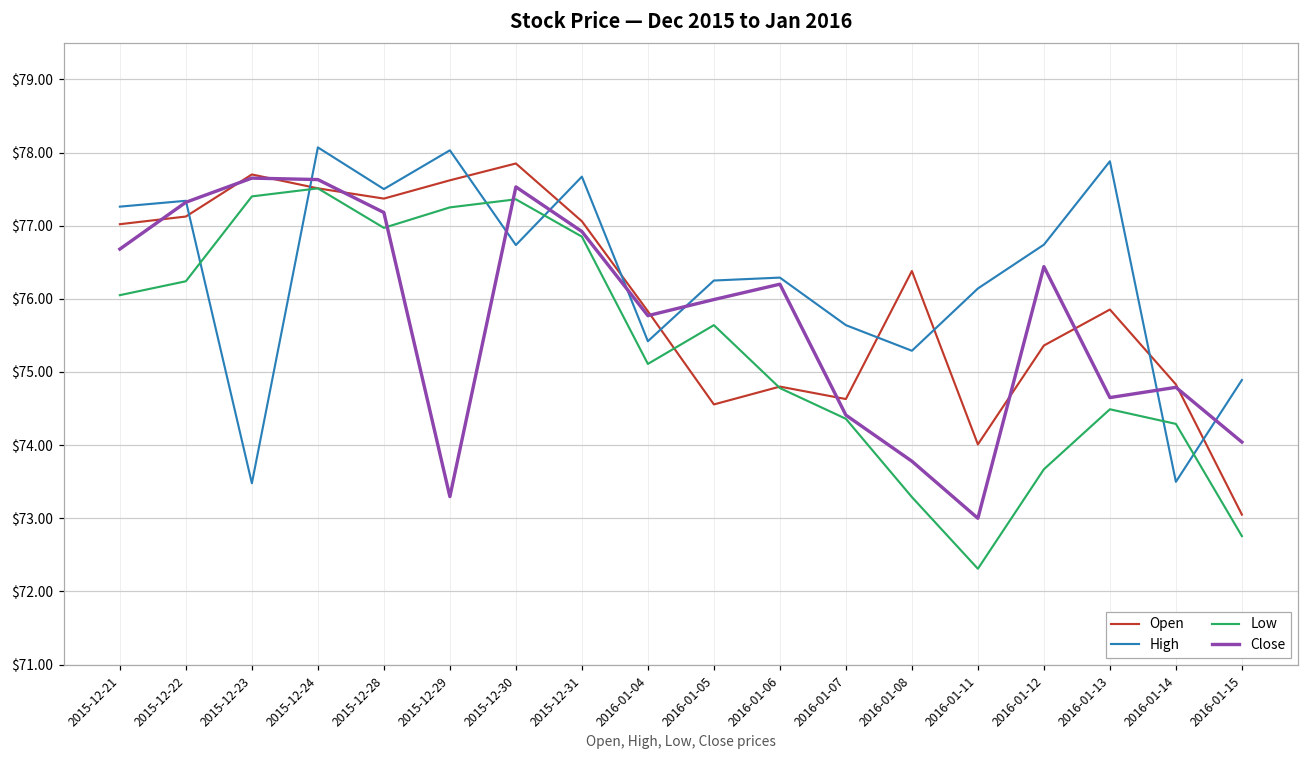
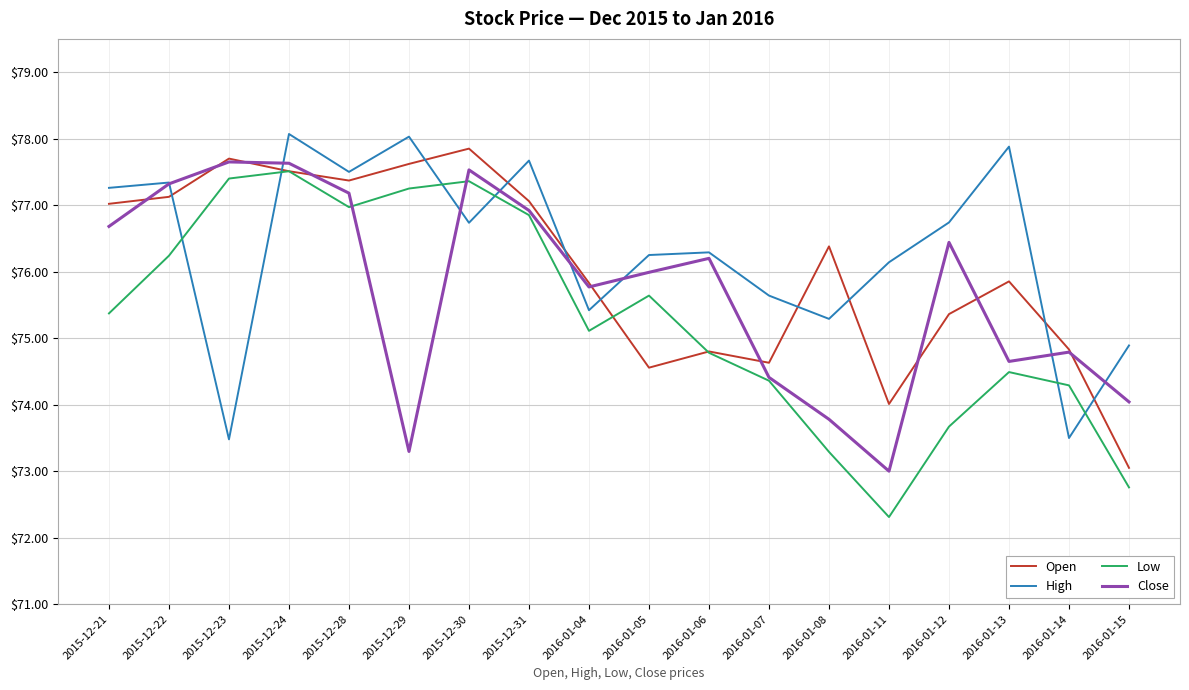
Low, 2015-12-21: $76.1 -> $75.4
